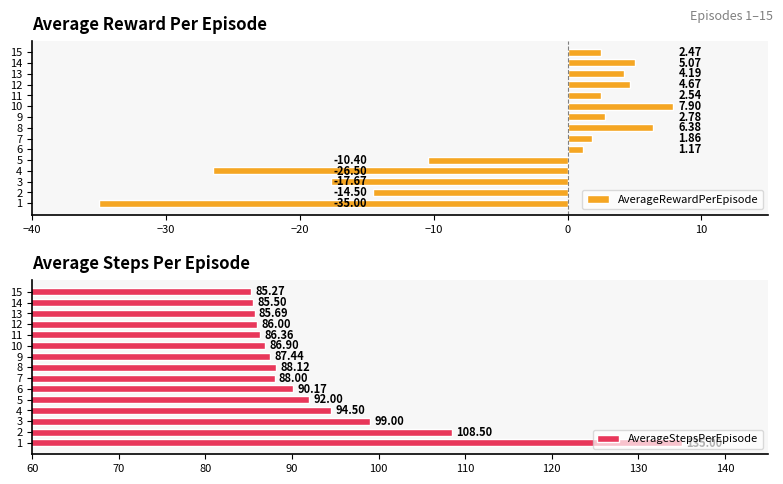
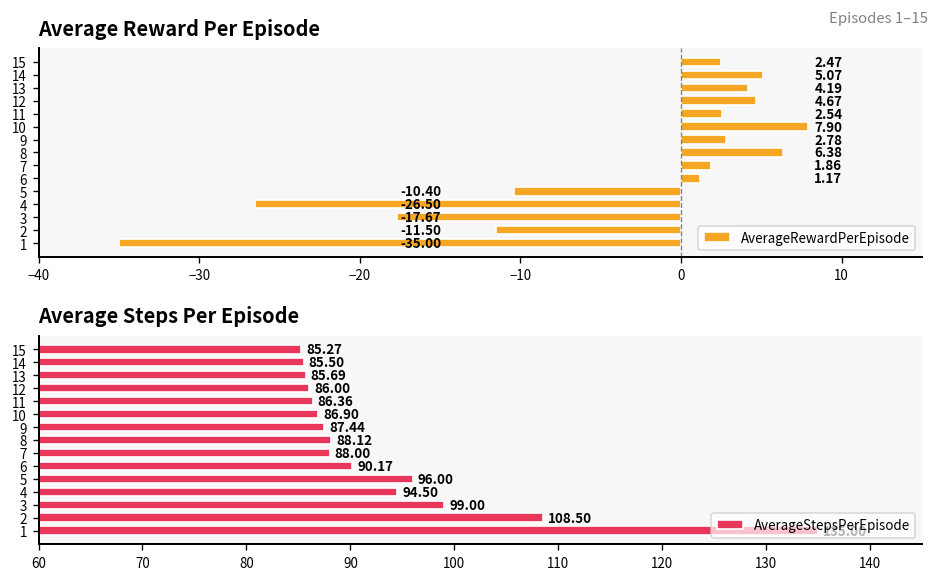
Average Reward Per Episode, 2: -14.50 -> -11.50
Average Steps Per Episode, 5: 92.00 -> 96.00
